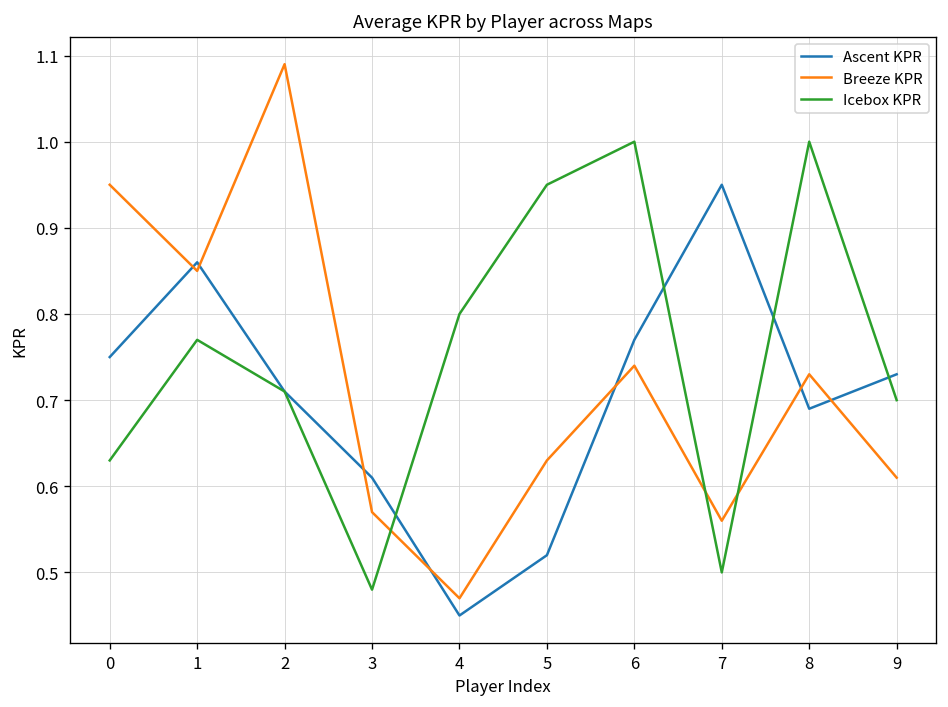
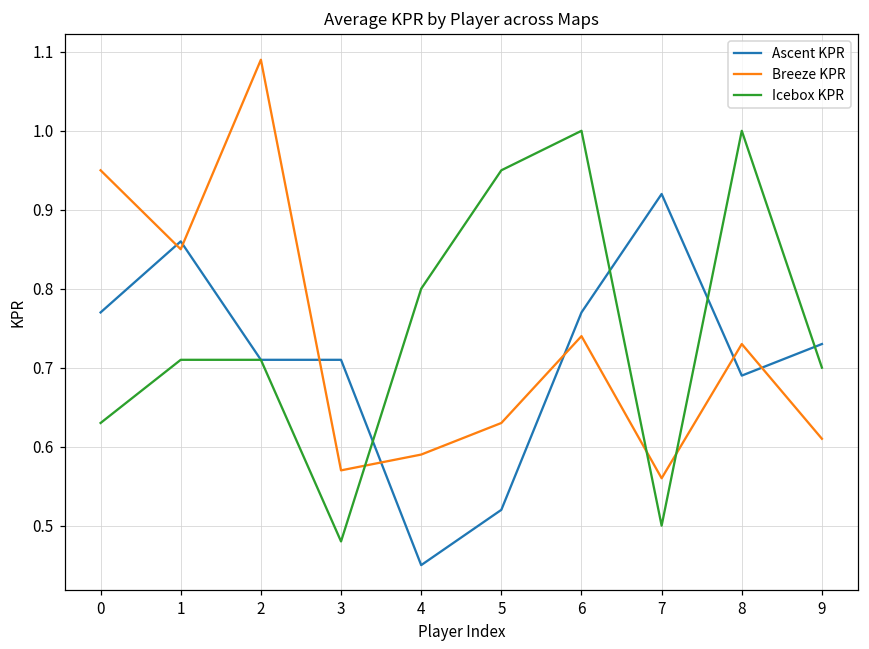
Ascent KPR, 0: 0.75 -> 0.77
Icebox KPR, 1: 0.77 -> 0.71
Ascent KPR, 3: 0.61 -> 0.71
Breeze KPR, 4: 0.47 -> 0.59
Ascent KPR, 7: 0.95 -> 0.92
